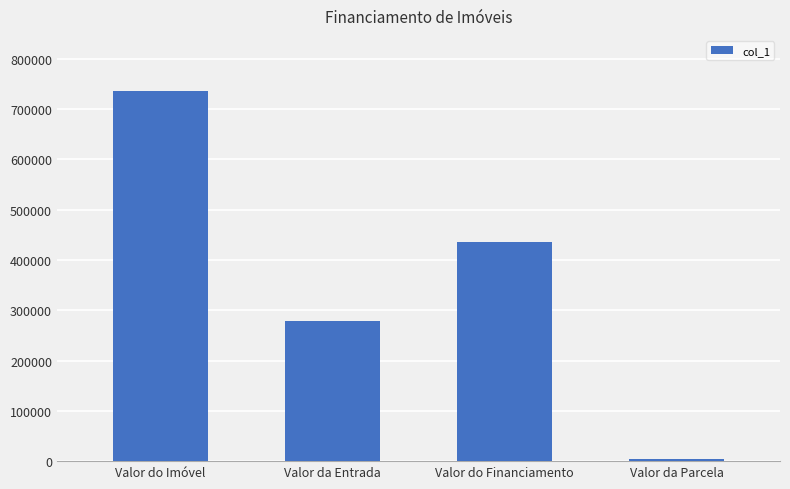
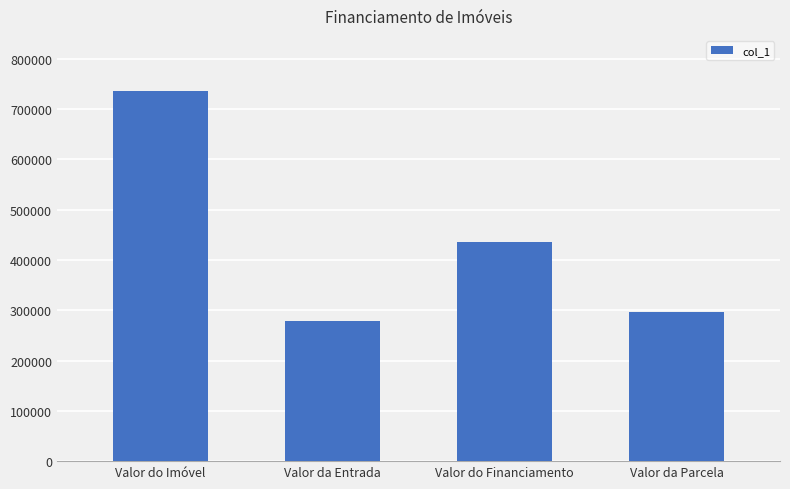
Valor da Parcela: 0 -> 300000
